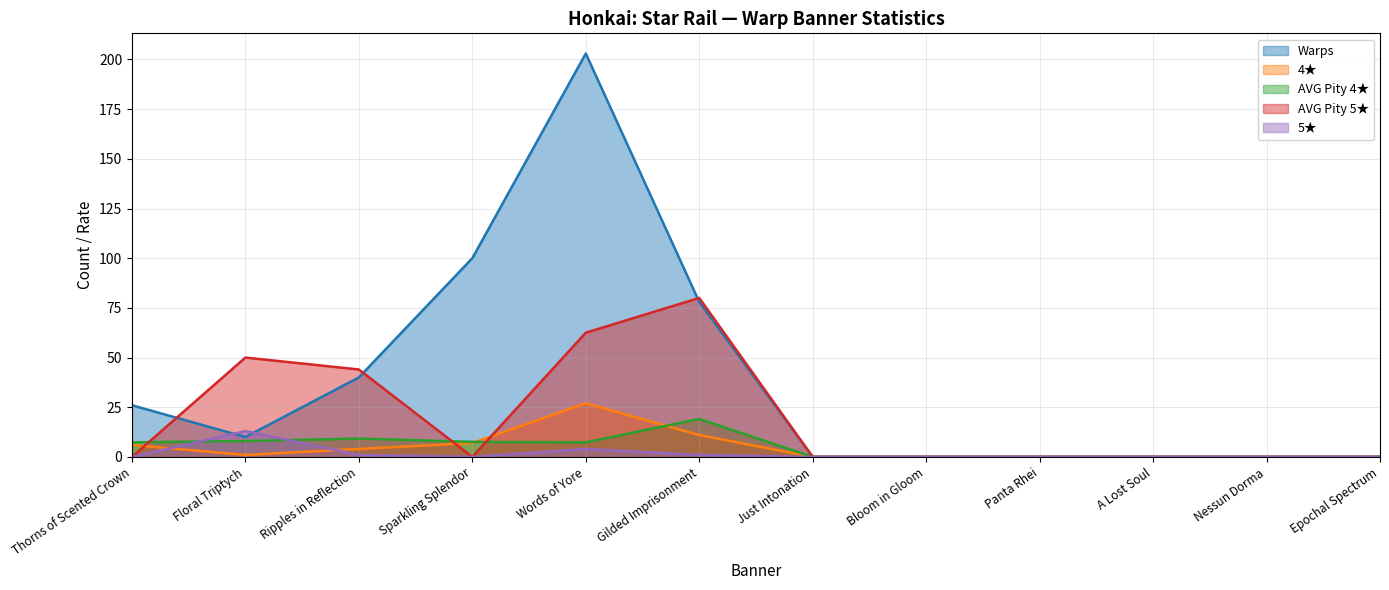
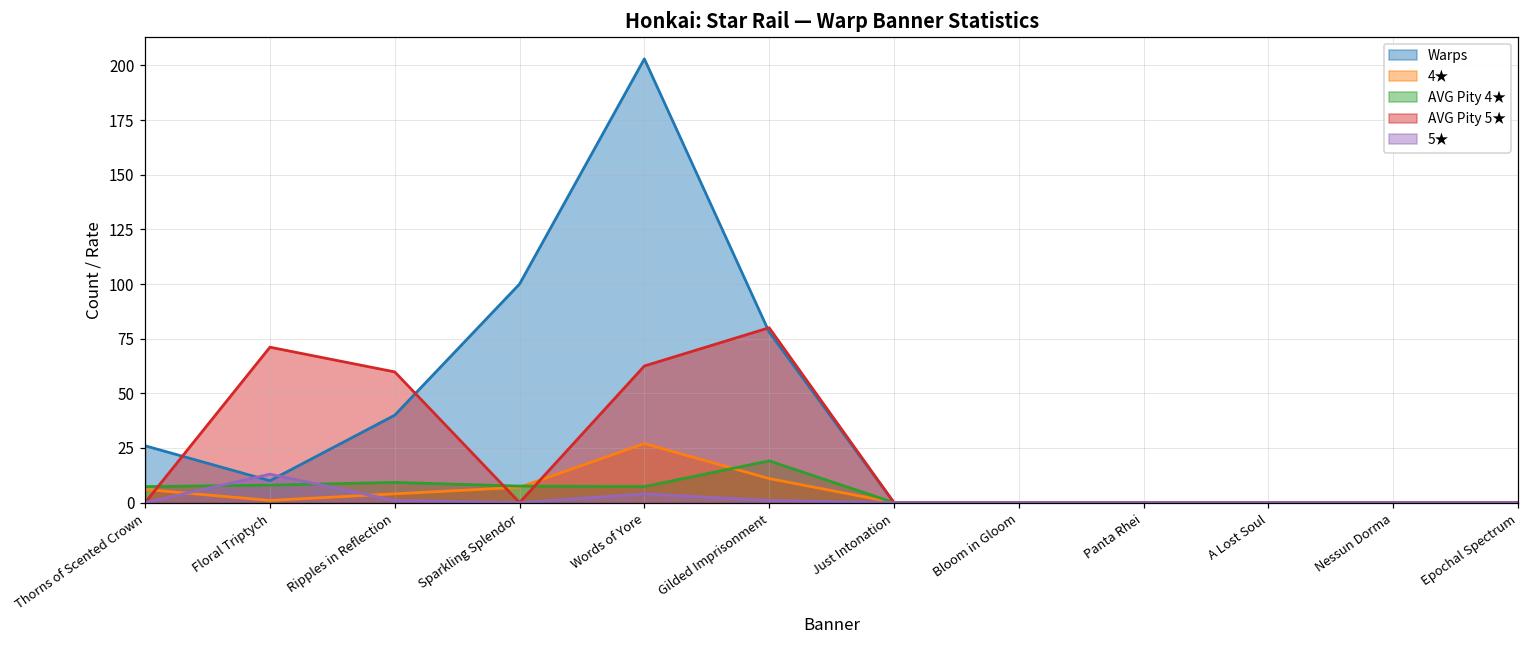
AVG Pity 5★, Floral Triptych: 50 -> 71
AVG Pity 5★, Ripples in Reflection: 44 -> 60
